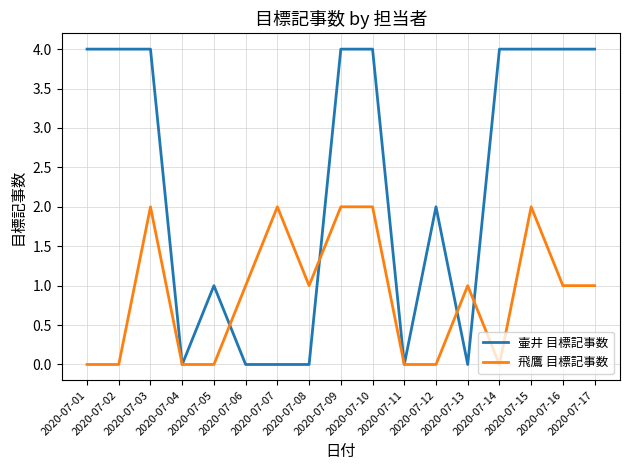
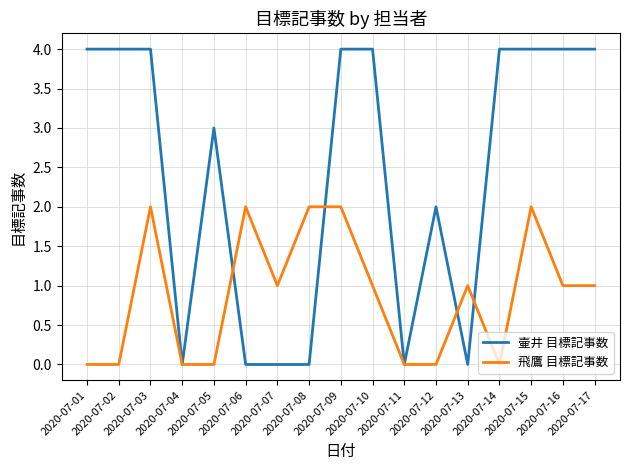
壷井 目標記事数, 2020-07-05: 1 -> 3
飛鷹 目標記事数, 2020-07-06: 1 -> 2
飛鷹 目標記事数, 2020-07-07: 2 -> 1
飛鷹 目標記事数, 2020-07-08: 1 -> 2
飛鷹 目標記事数, 2020-07-10: 2 -> 1
